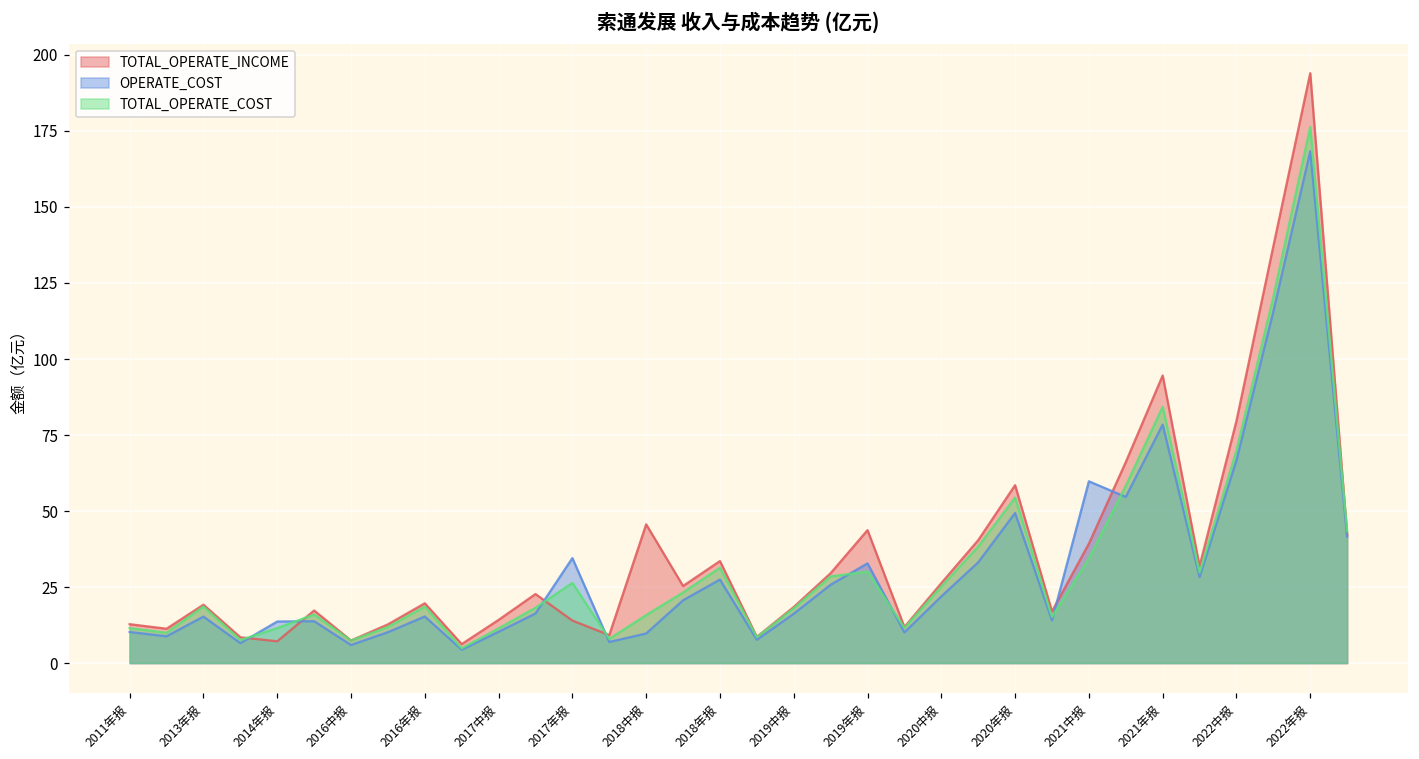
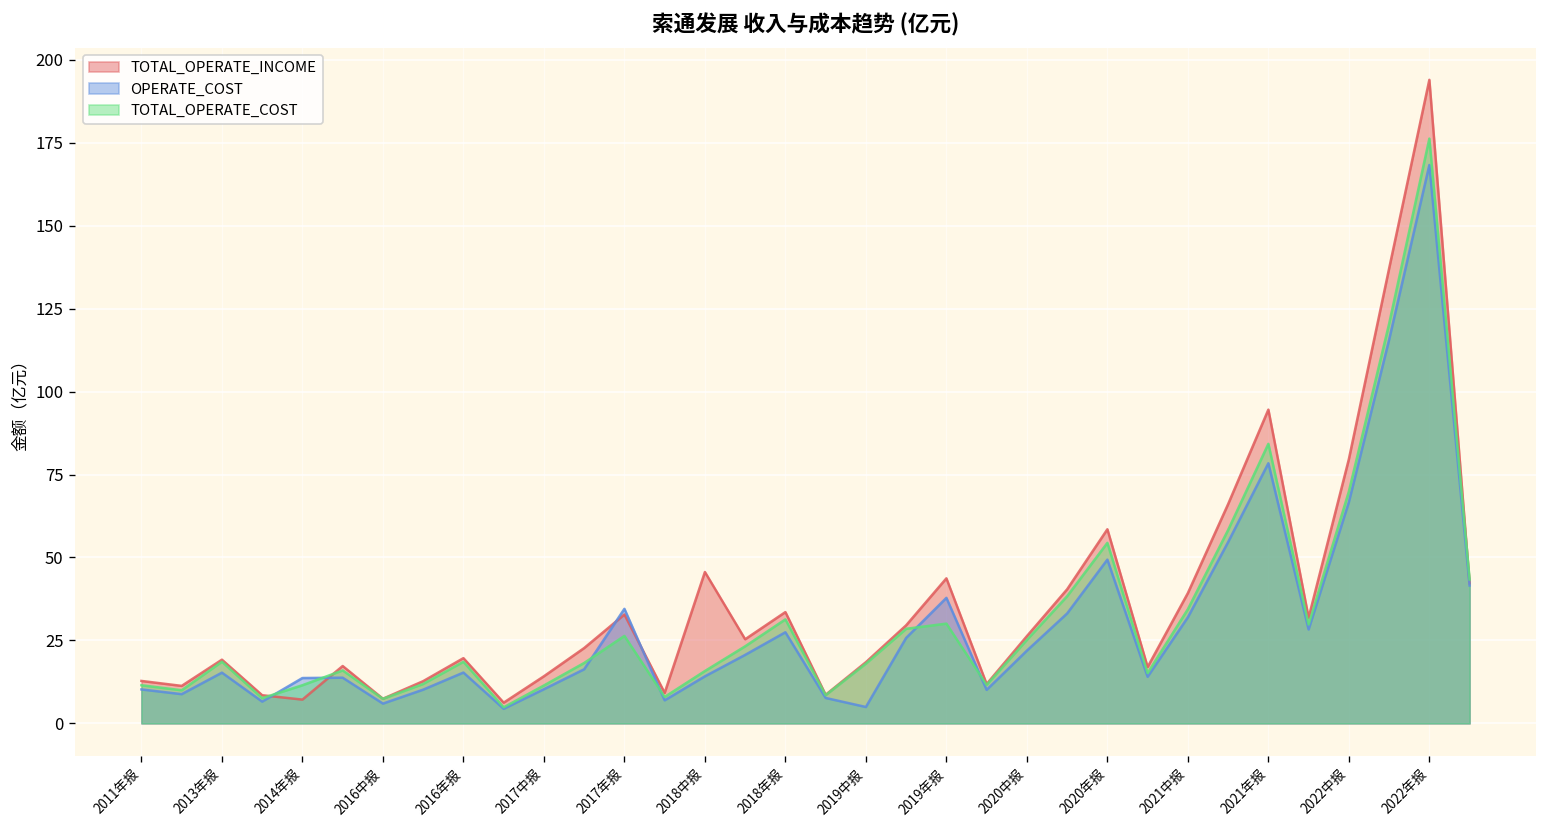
TOTAL_OPERATE_INCOME, 2017年报: 14 -> 33
OPERATE_COST, 2018中报: 10 -> 14
OPERATE_COST, 2019中报: 16 -> 5
OPERATE_COST, 2019年报: 33 -> 38
OPERATE_COST, 2021中报: 60 -> 32
